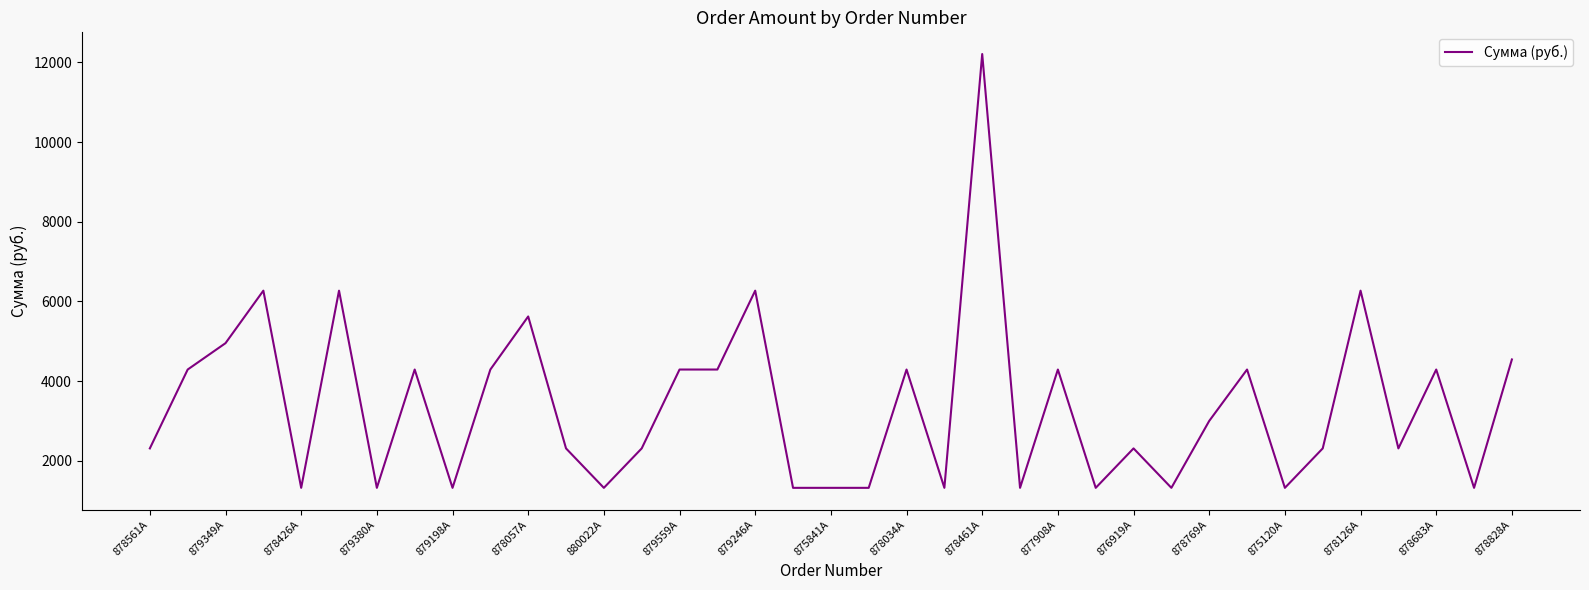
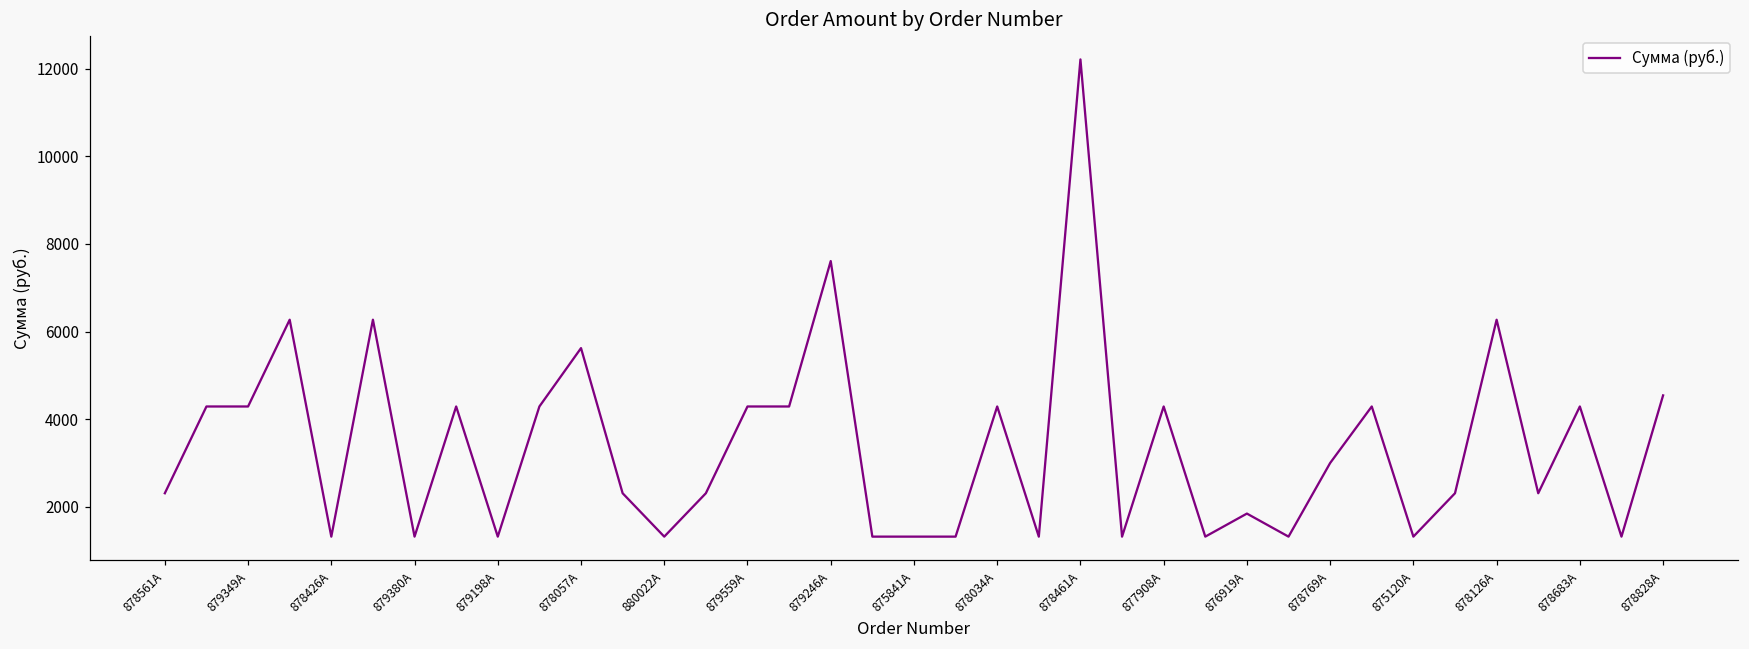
879349A: 5000 -> 4300
879246A: 6300 -> 7600
876919A: 2300 -> 1800
